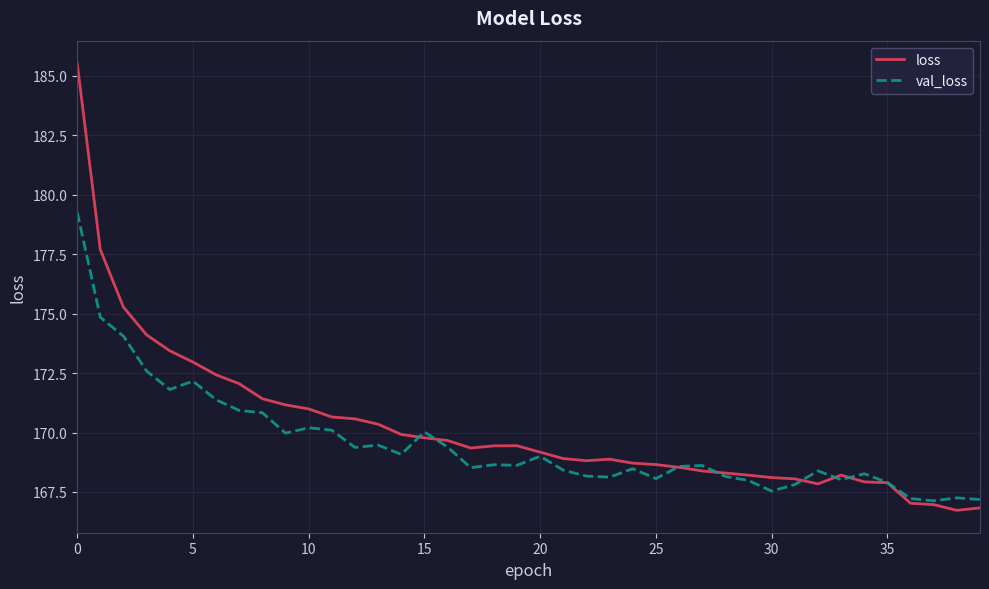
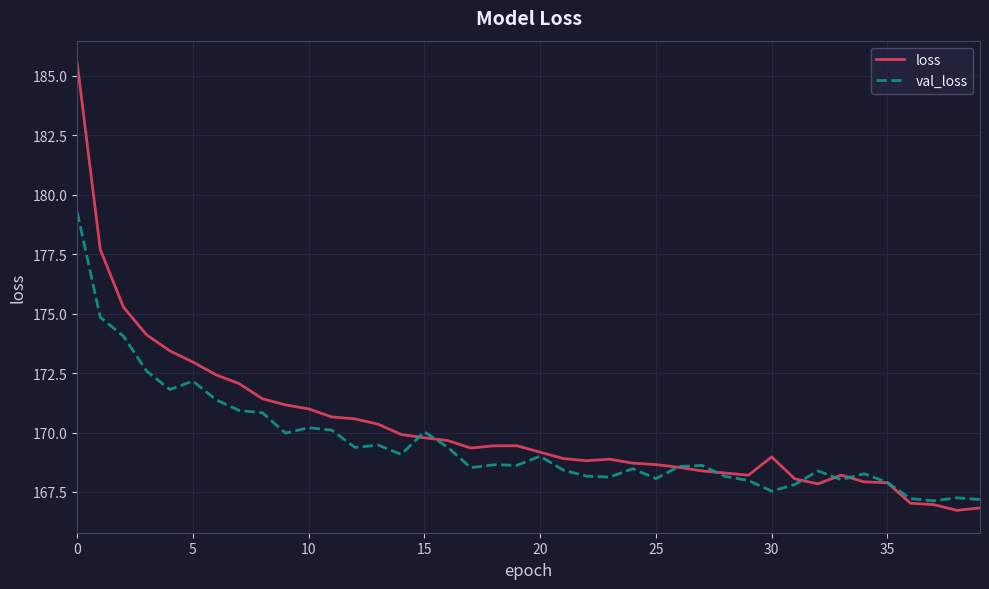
loss, 30: 168.1 -> 169.0
